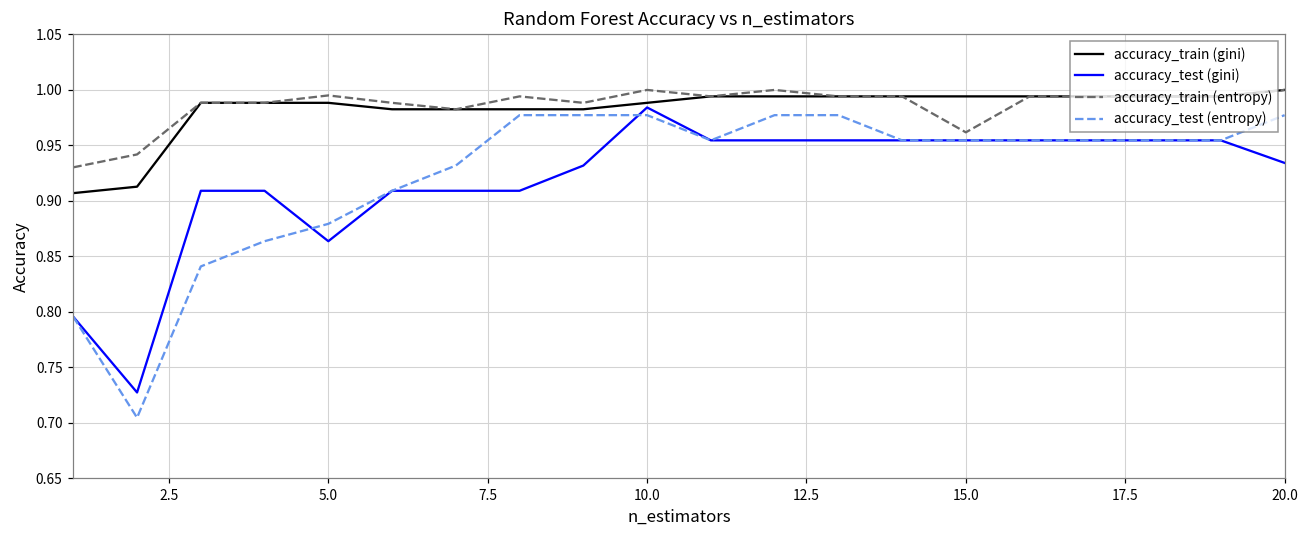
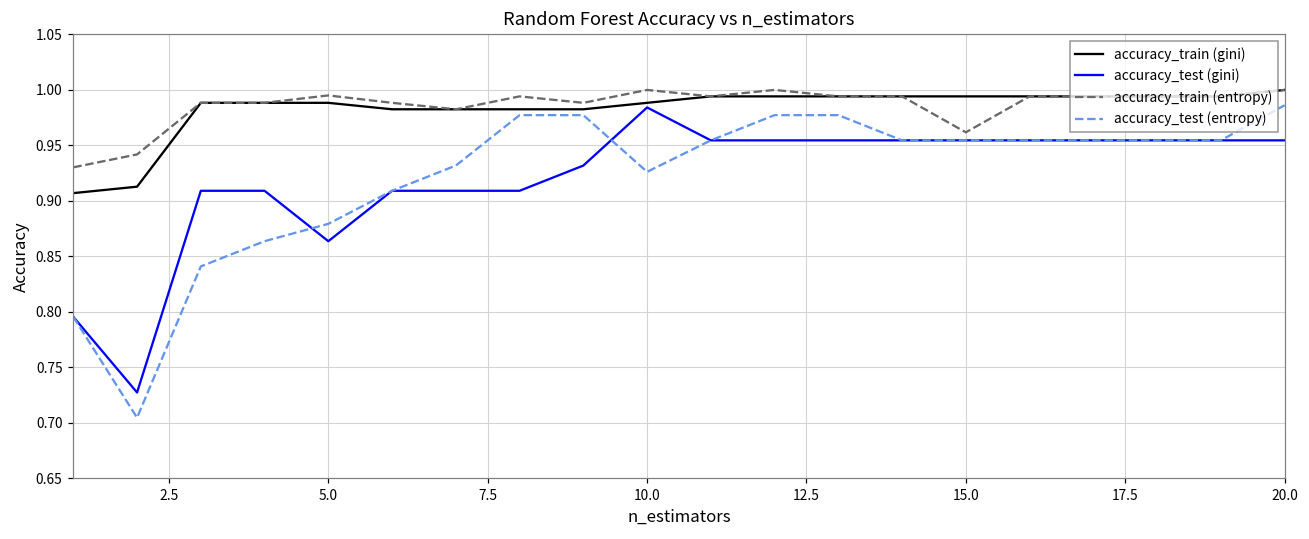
accuracy_test (entropy), 10.0: 0.977 -> 0.926
accuracy_test (gini), 20.0: 0.934 -> 0.955
accuracy_test (entropy), 20.0: 0.977 -> 0.986
